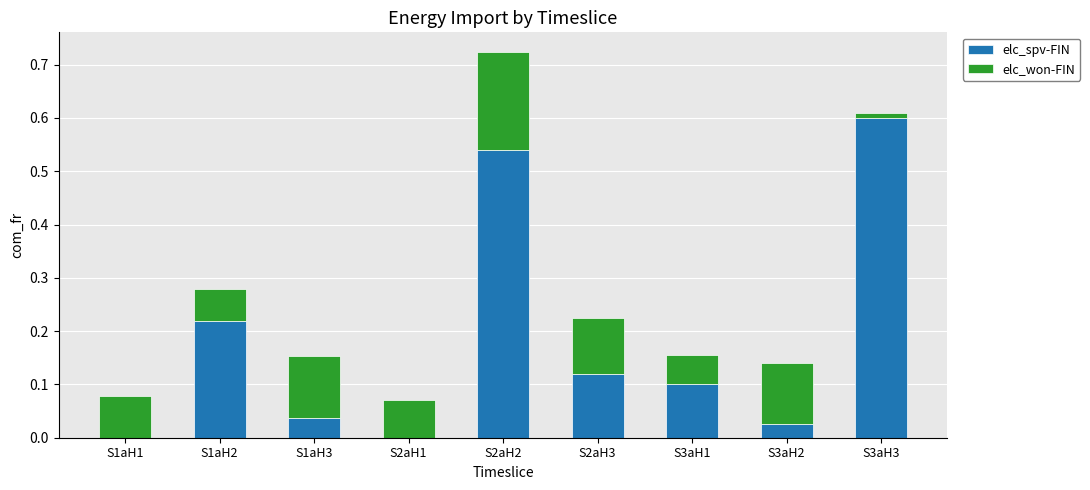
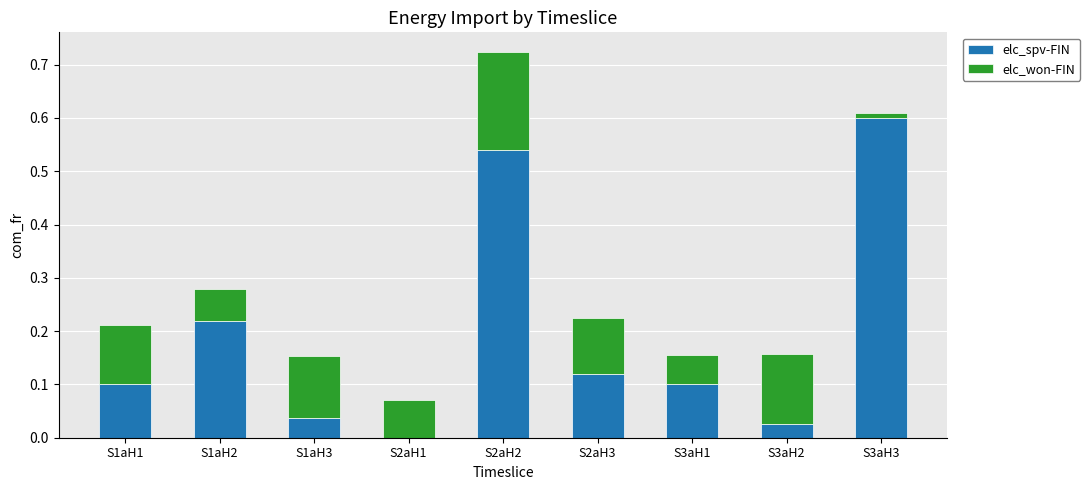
elc_spv-FIN, S1aH1: 0.0 -> 0.1
elc_won-FIN, S1aH1: 0.08 -> 0.11
elc_won-FIN, S3aH2: 0.12 -> 0.13
